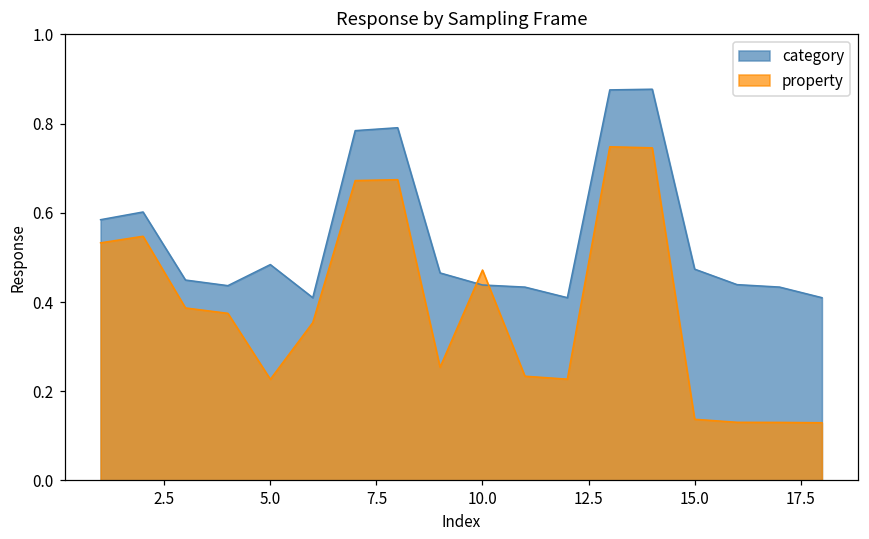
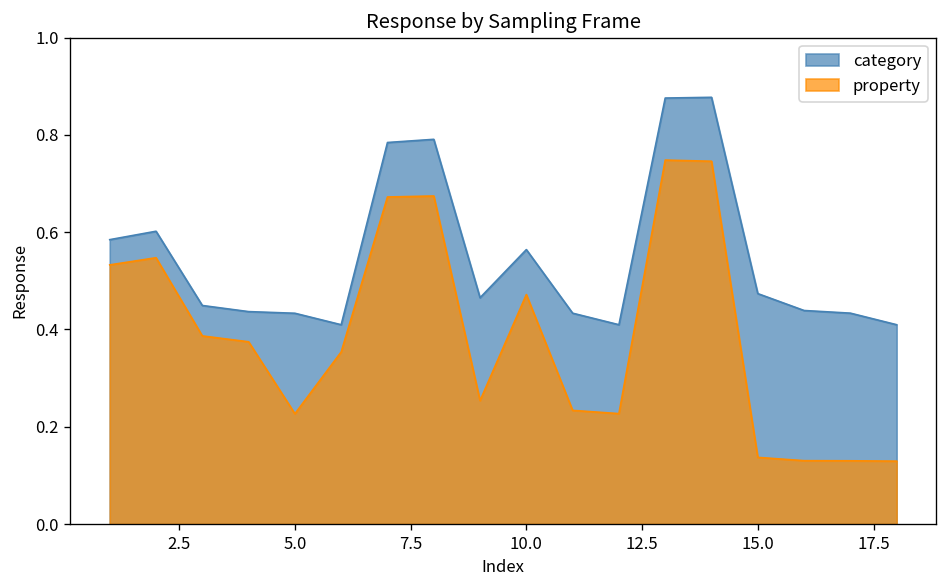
category, 5.0: 0.48 -> 0.43
category, 10.0: 0.44 -> 0.56
